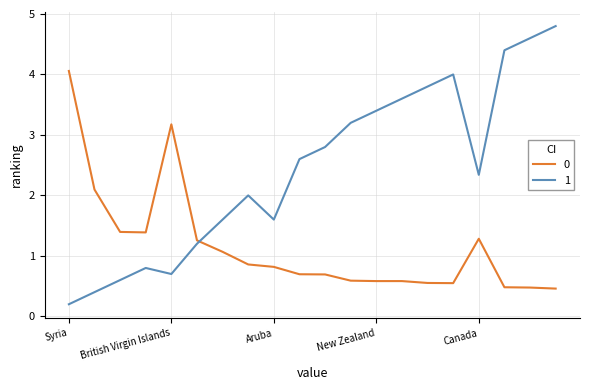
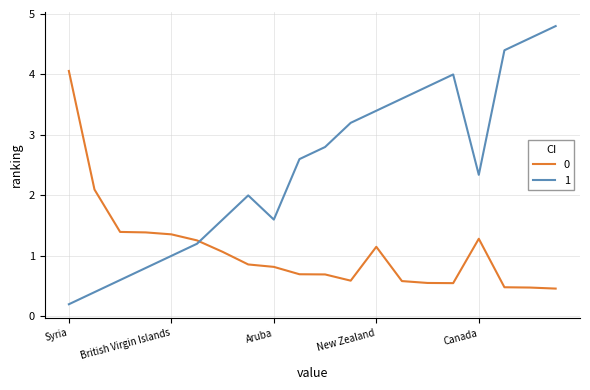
0, British Virgin Islands: 3.2 -> 1.4
1, British Virgin Islands: 0.7 -> 1.0
0, New Zealand: 0.6 -> 1.2
